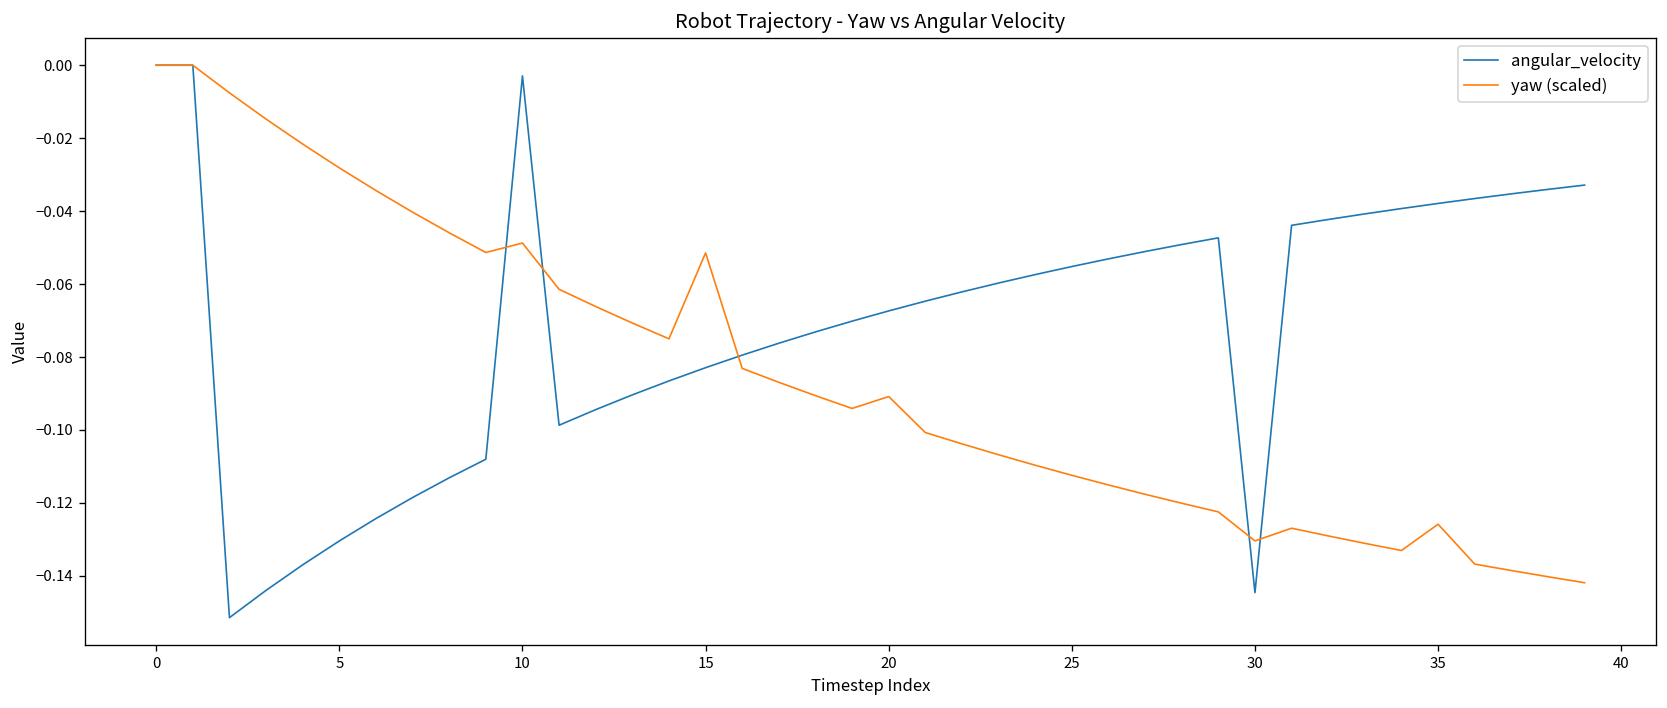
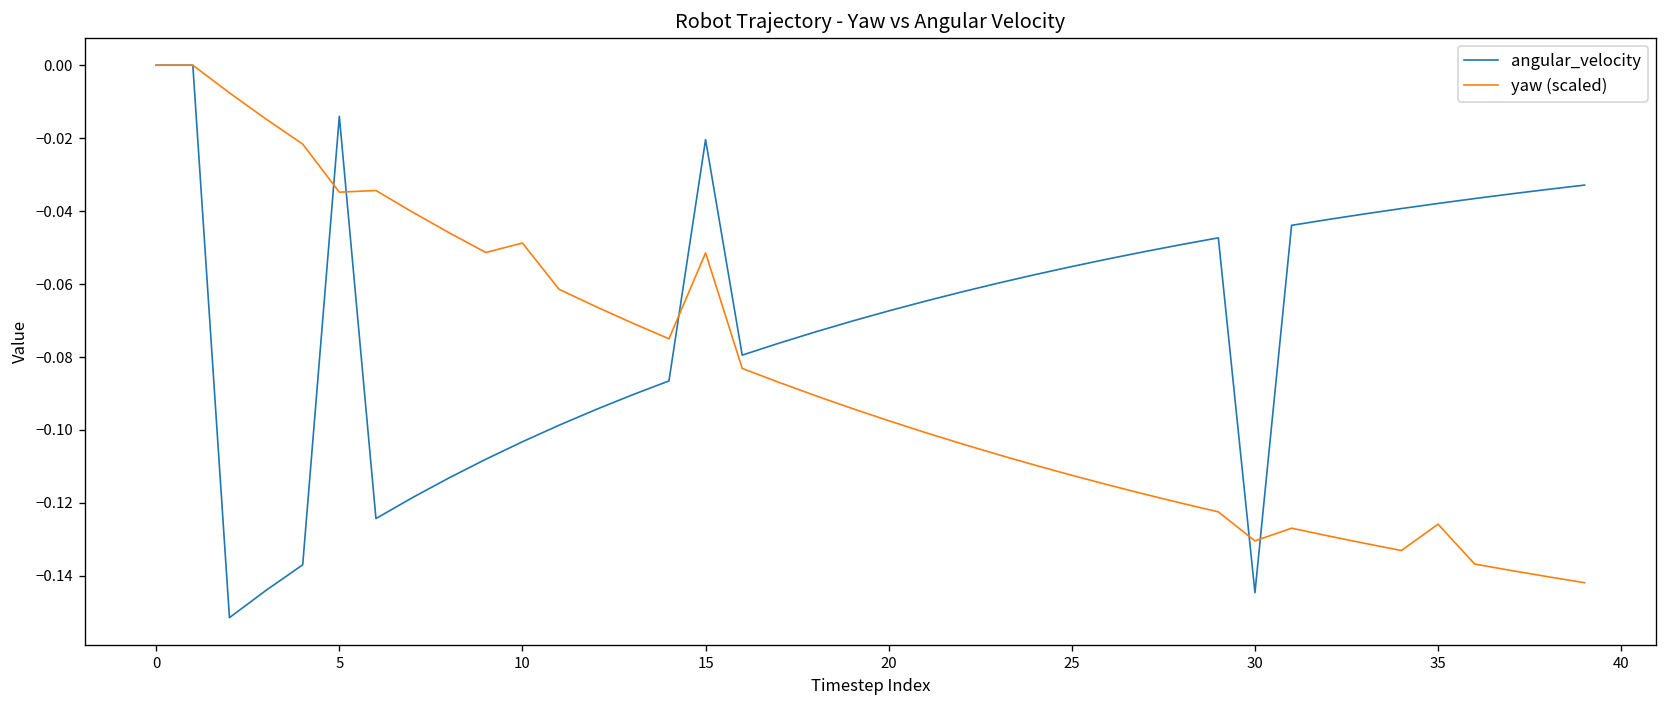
angular_velocity, 5: -0.130 -> -0.014
yaw (scaled), 5: -0.028 -> -0.035
angular_velocity, 10: -0.003 -> -0.103
angular_velocity, 15: -0.083 -> -0.020
yaw (scaled), 20: -0.091 -> -0.097
